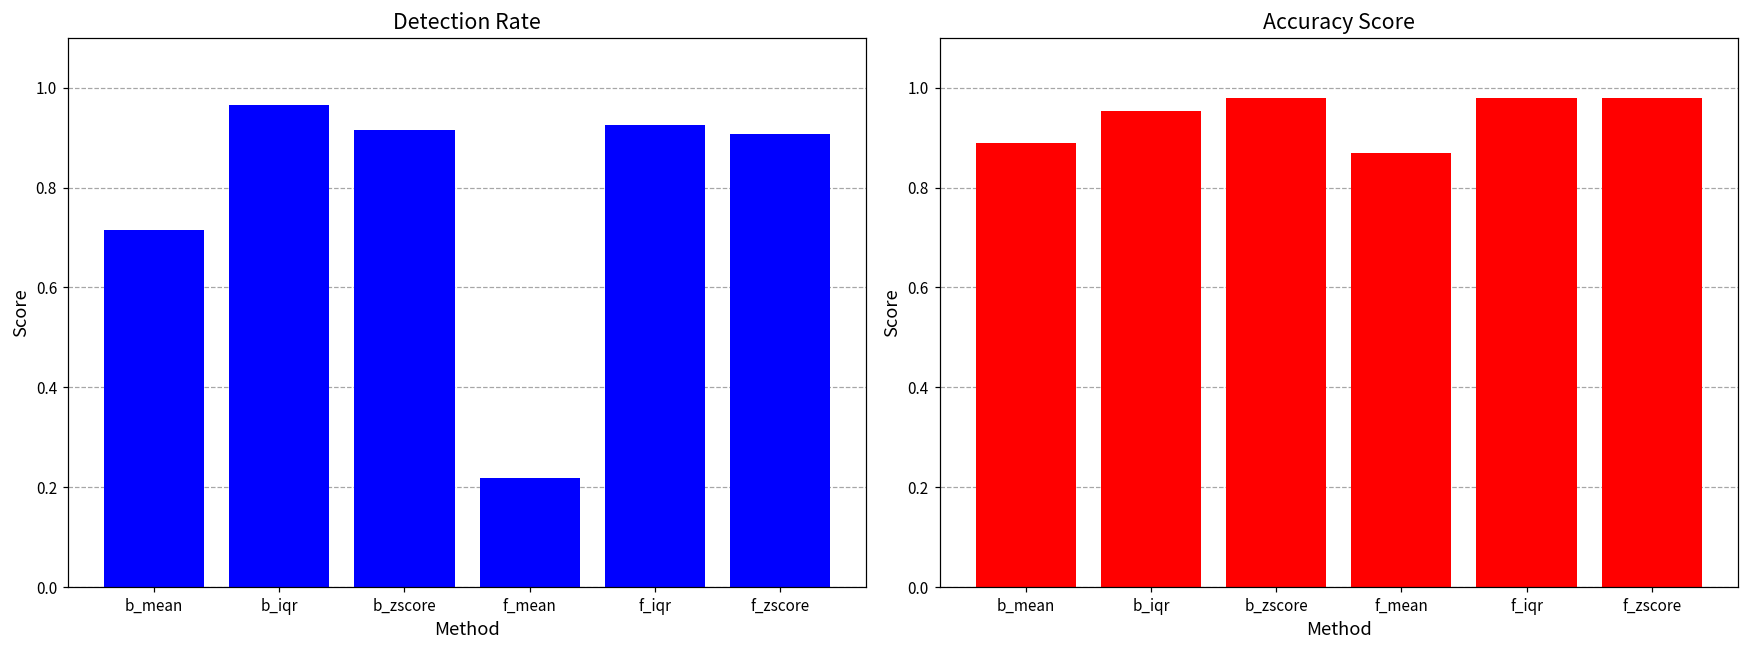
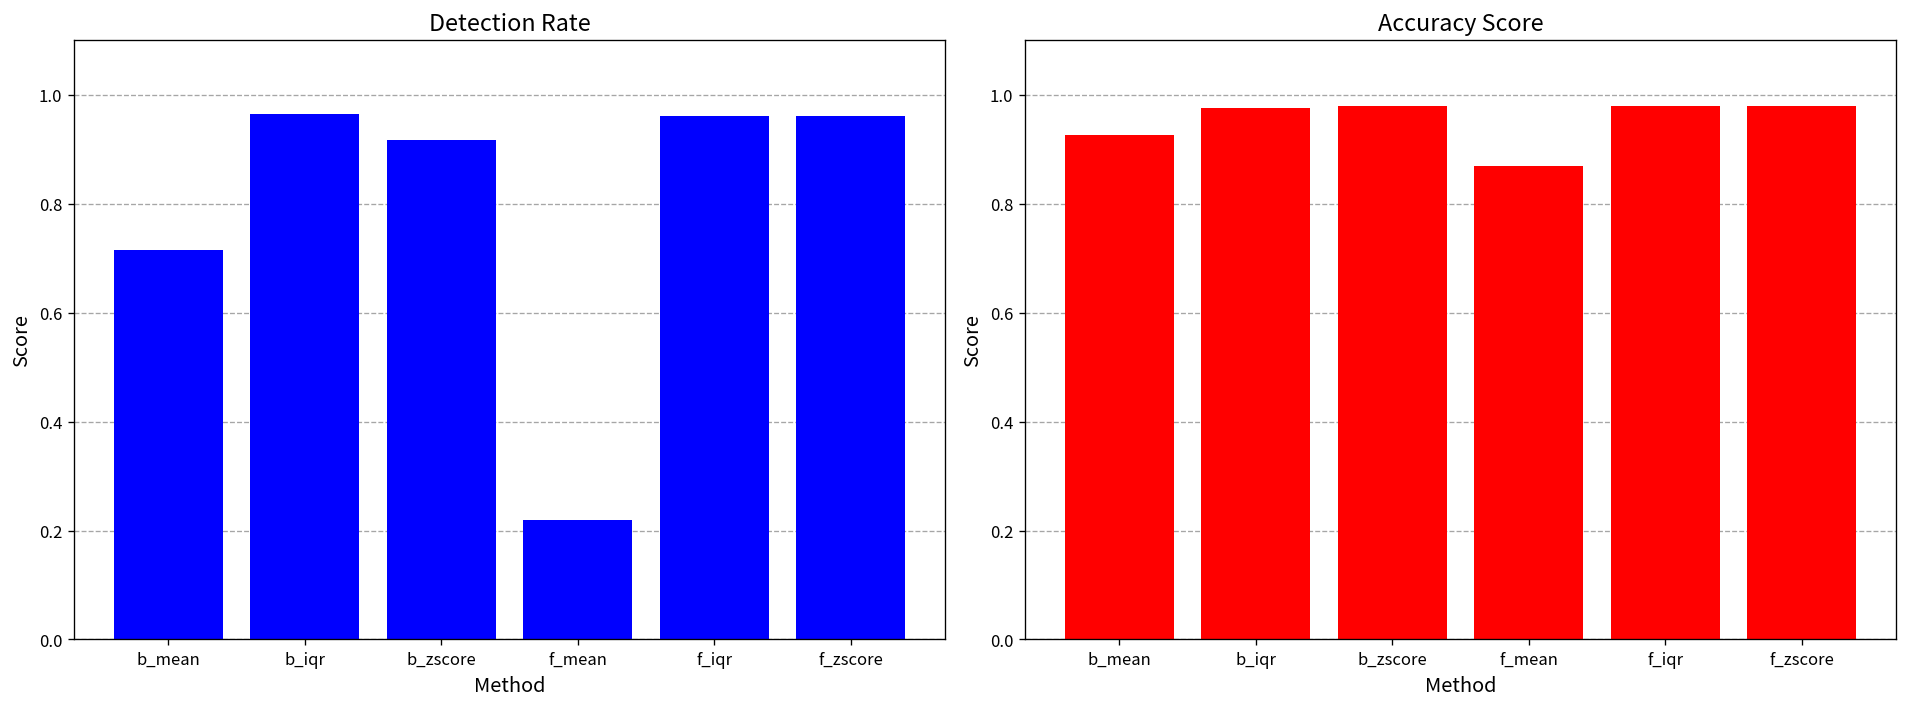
Detection Rate, f_iqr: 0.93 -> 0.96
Detection Rate, f_zscore: 0.91 -> 0.96
Accuracy Score, b_mean: 0.89 -> 0.93
Accuracy Score, b_iqr: 0.95 -> 0.98
